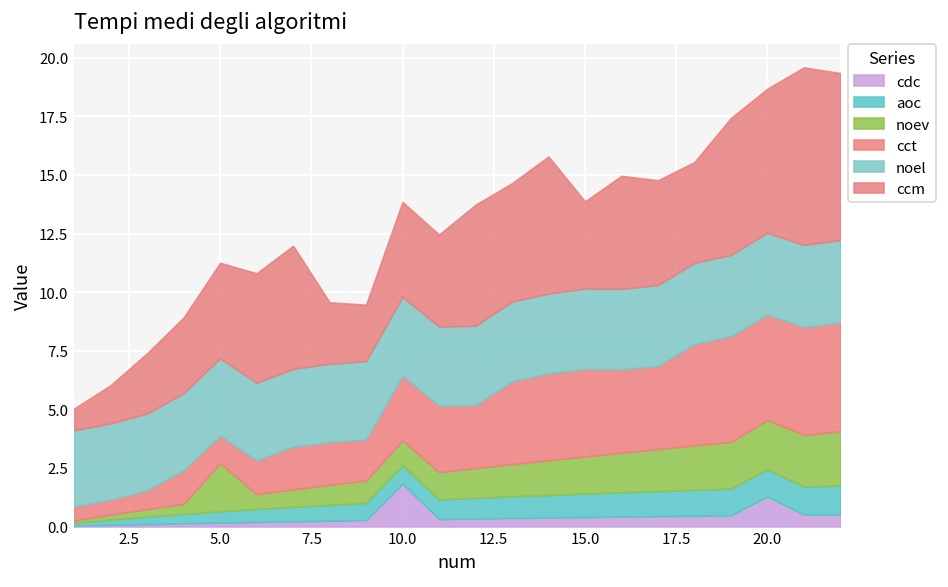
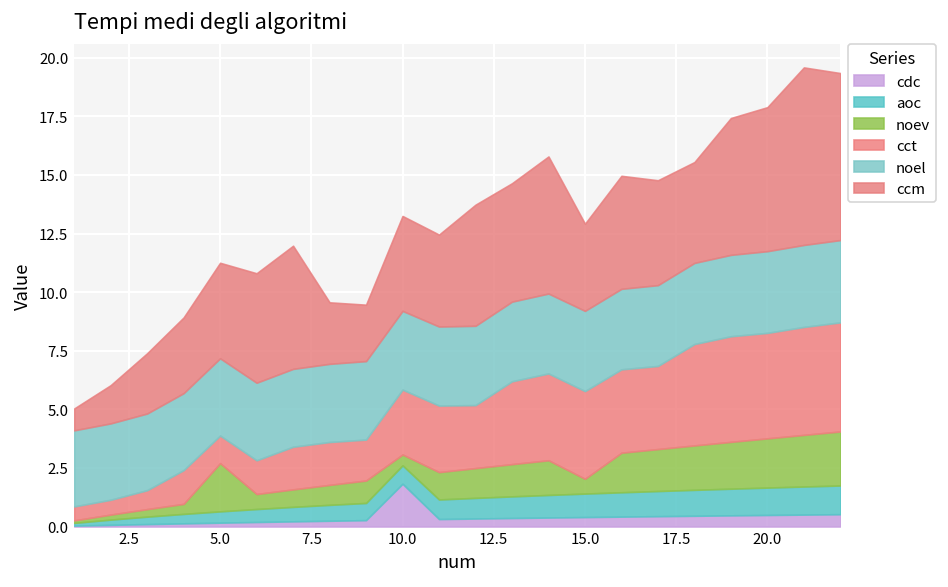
noev, 10.0: 1.1 -> 0.5
noev, 15.0: 1.6 -> 0.6
cdc, 20.0: 1.3 -> 0.5
